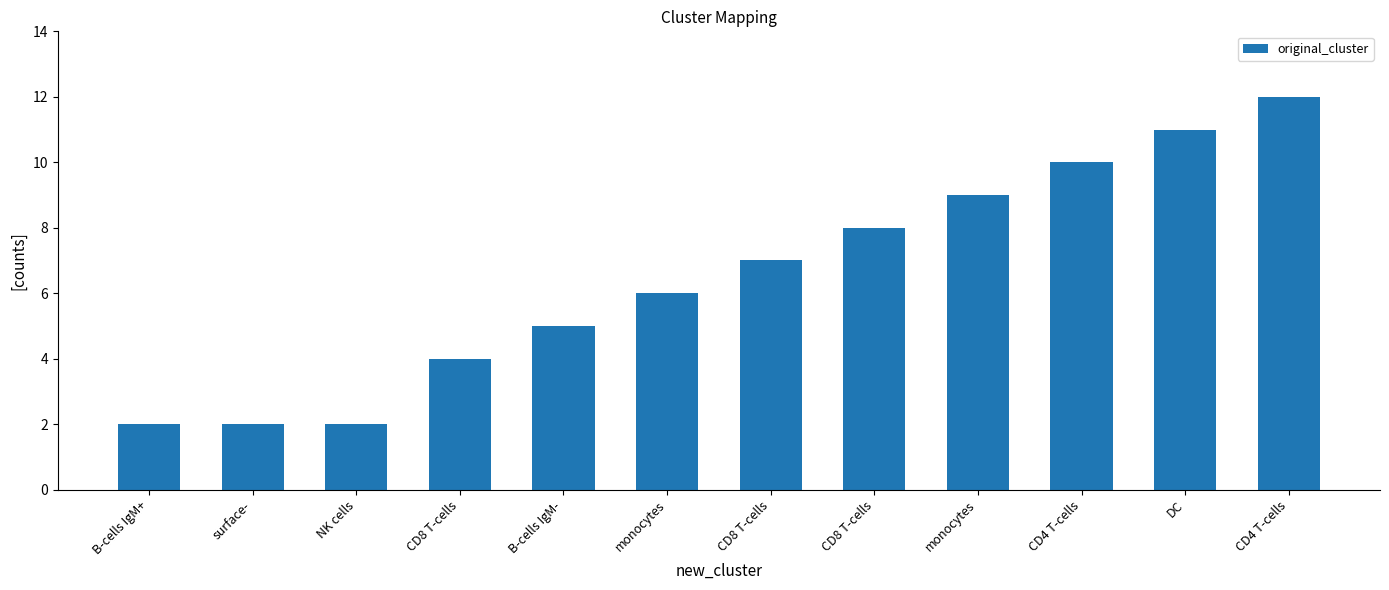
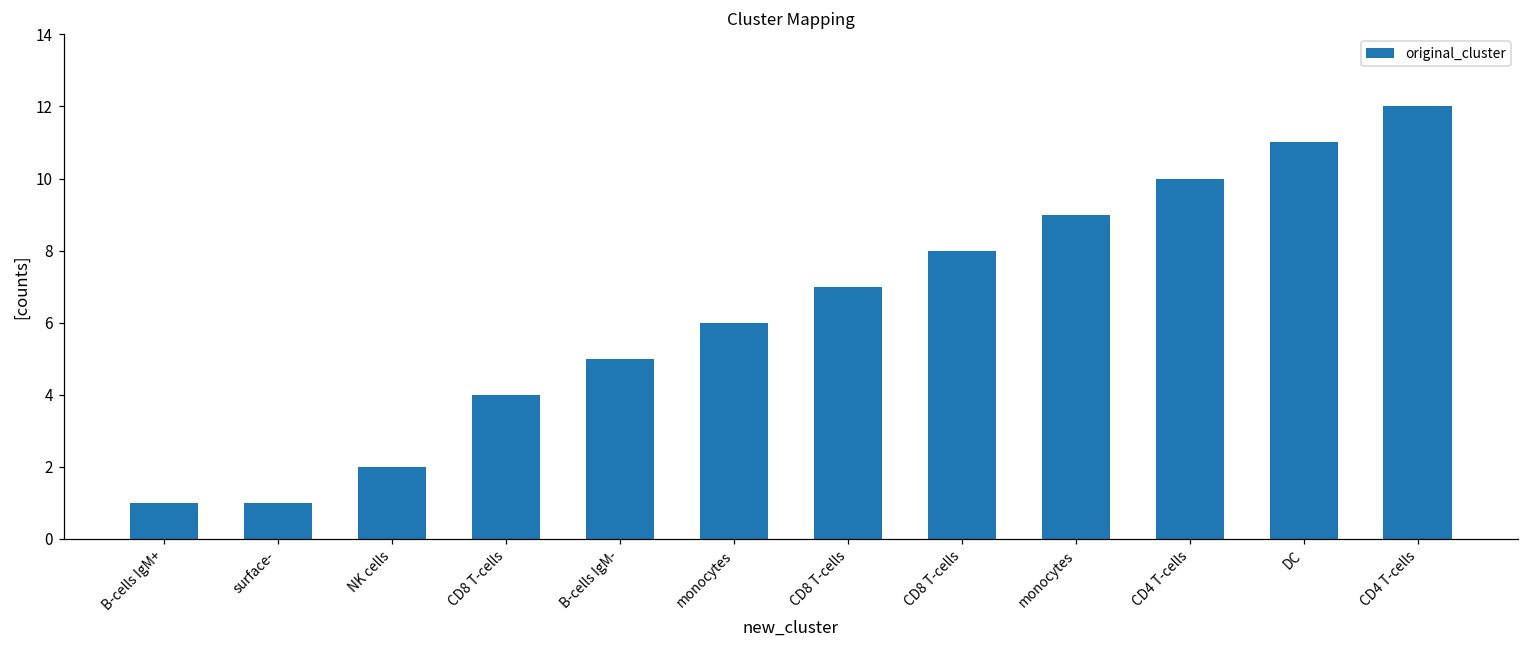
B-cells IgM+: 2 -> 1
surface-: 2 -> 1
